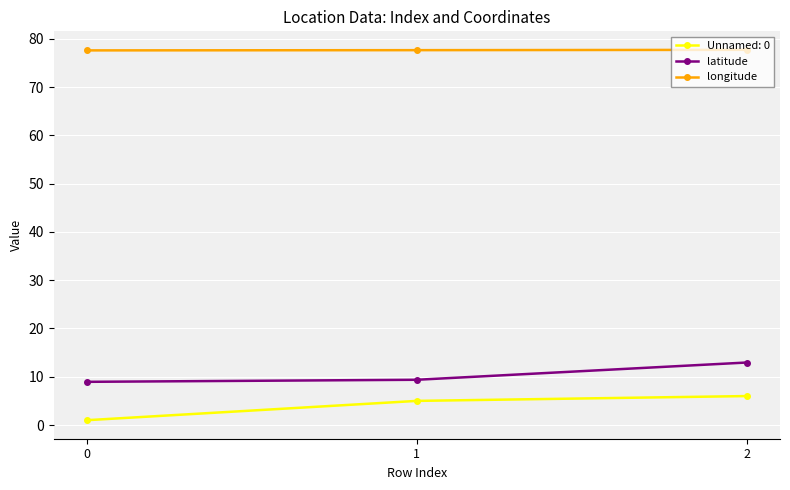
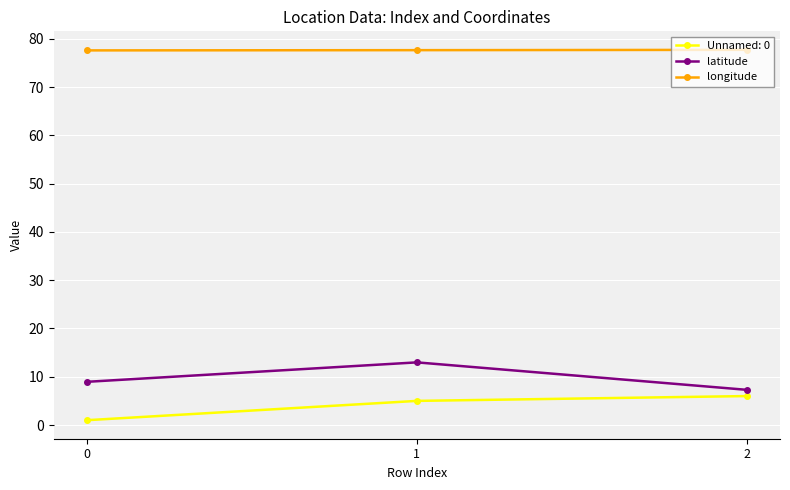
latitude, 1: 9 -> 13
latitude, 2: 13 -> 7
